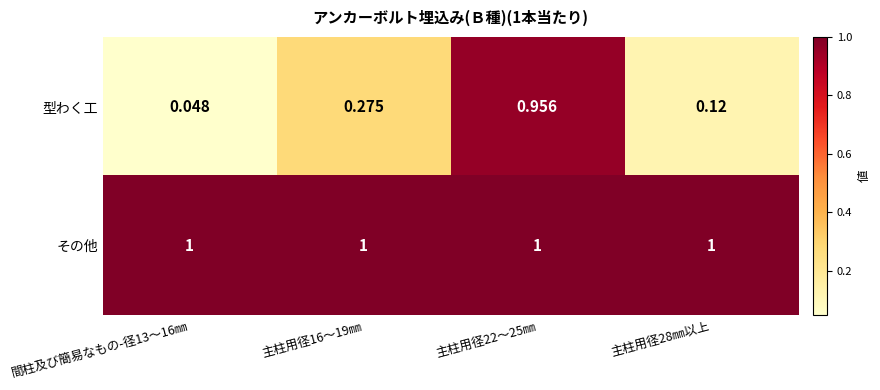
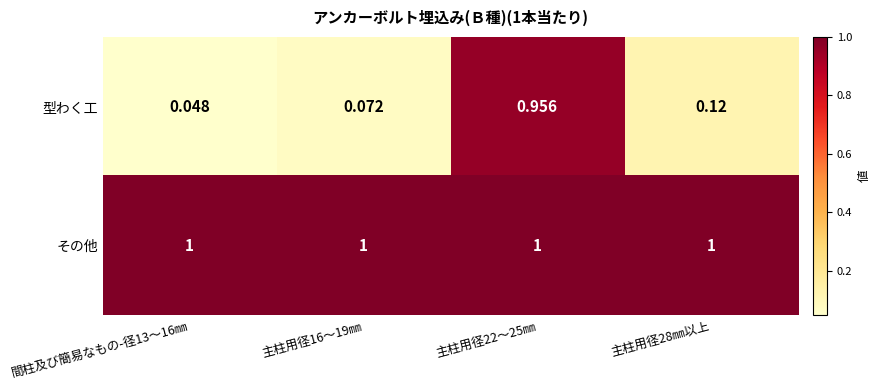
型わく工, 主柱用径16～19㎜: 0.275 -> 0.072
